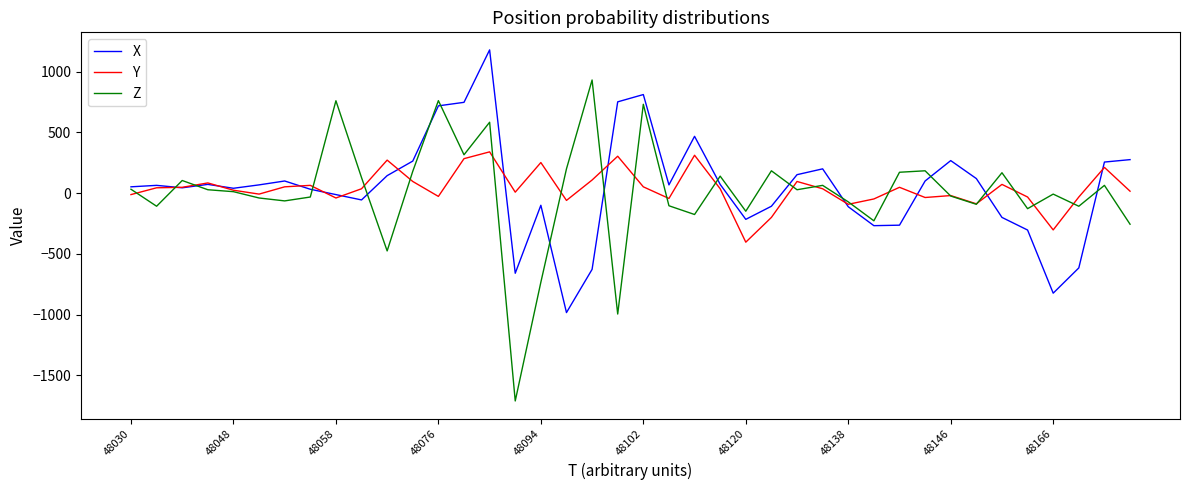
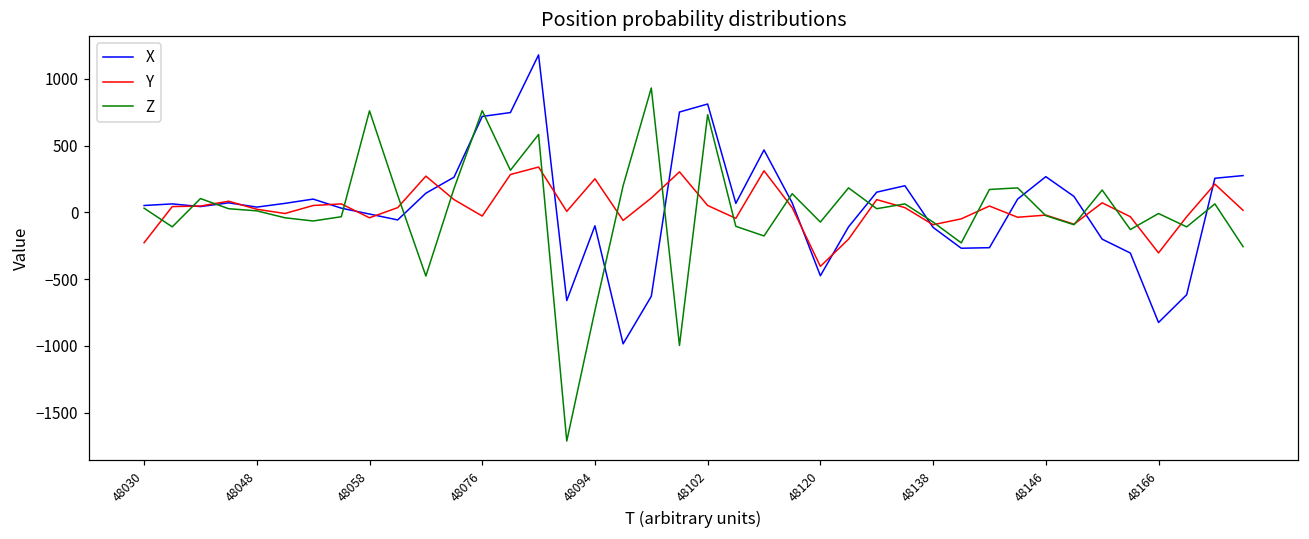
Y, 48030: -10 -> -230
X, 48120: -220 -> -470
Z, 48120: -150 -> -70
